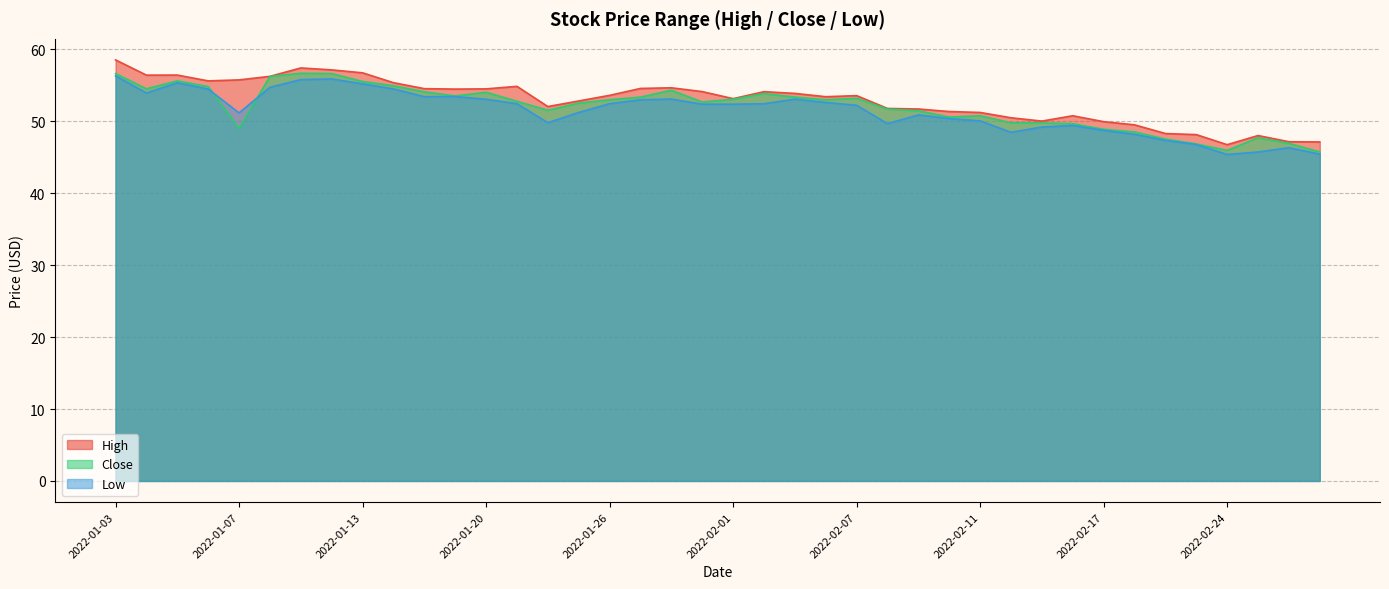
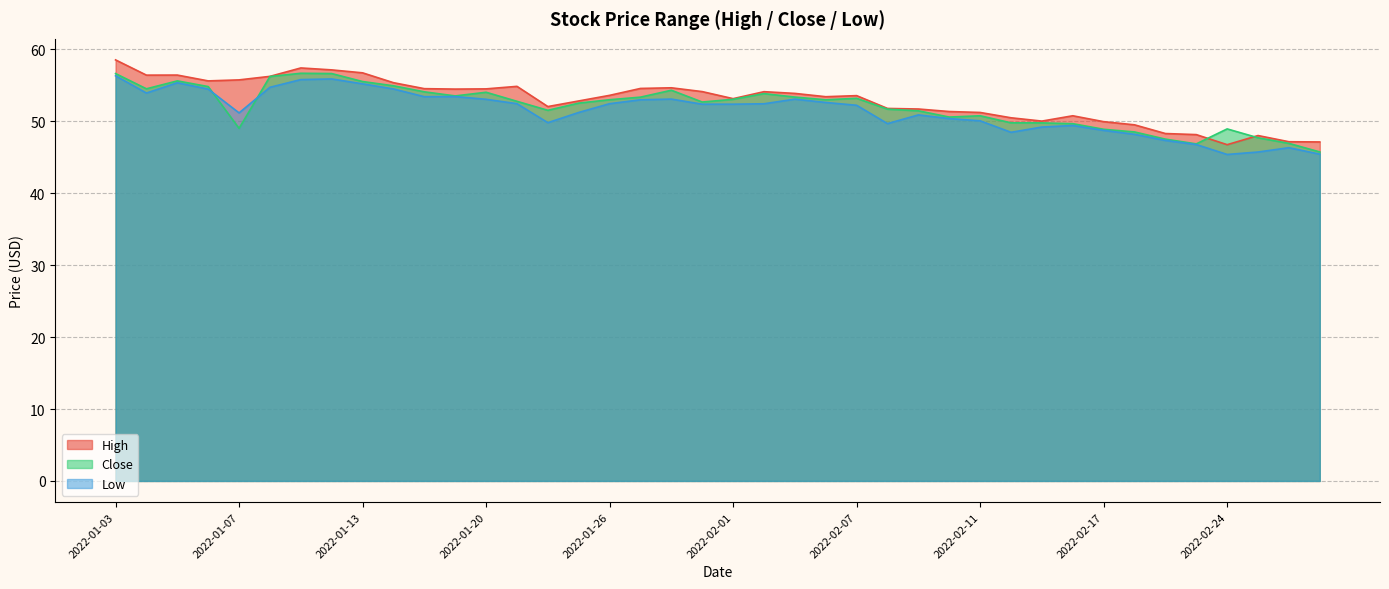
Close, 2022-02-24: 46 -> 49
